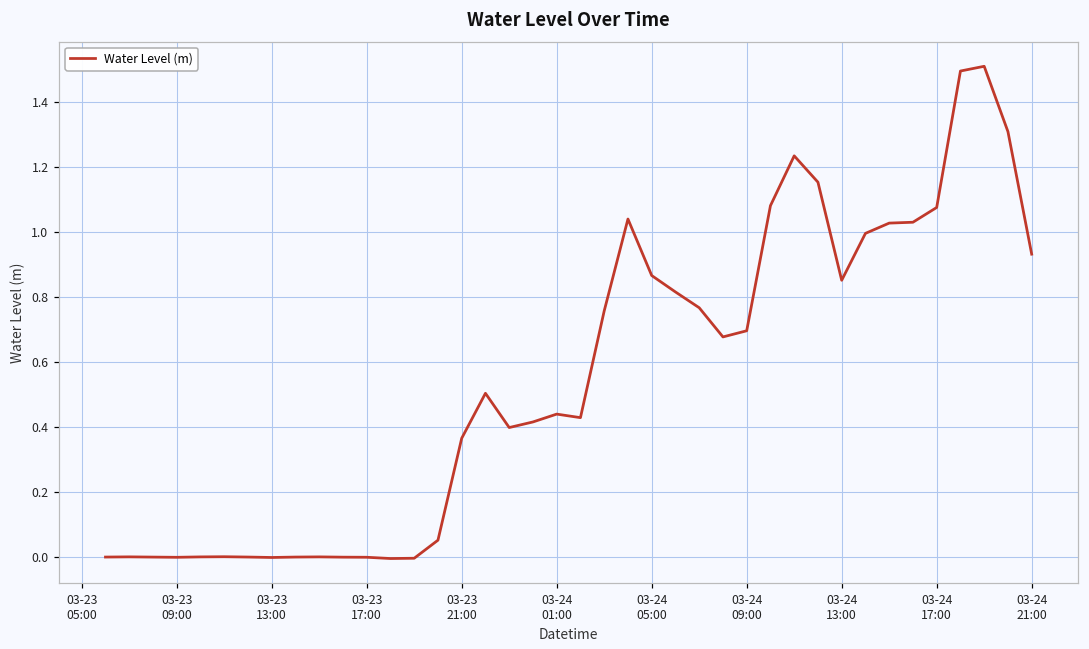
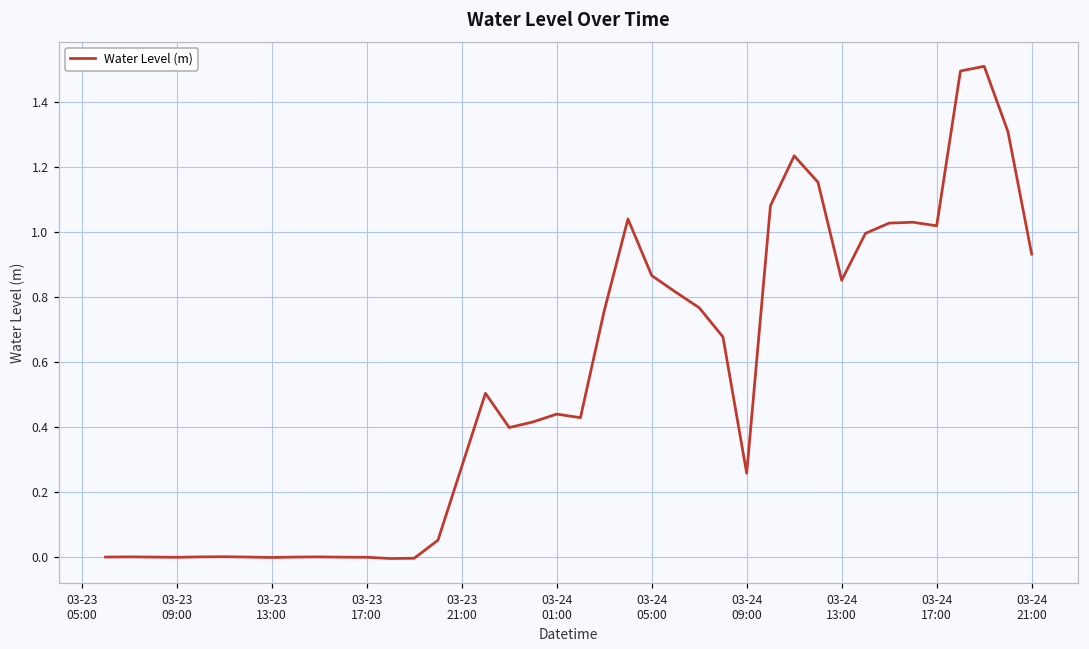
03-23 21:00: 0.37 -> 0.28
03-24 09:00: 0.70 -> 0.26
03-24 17:00: 1.08 -> 1.02
